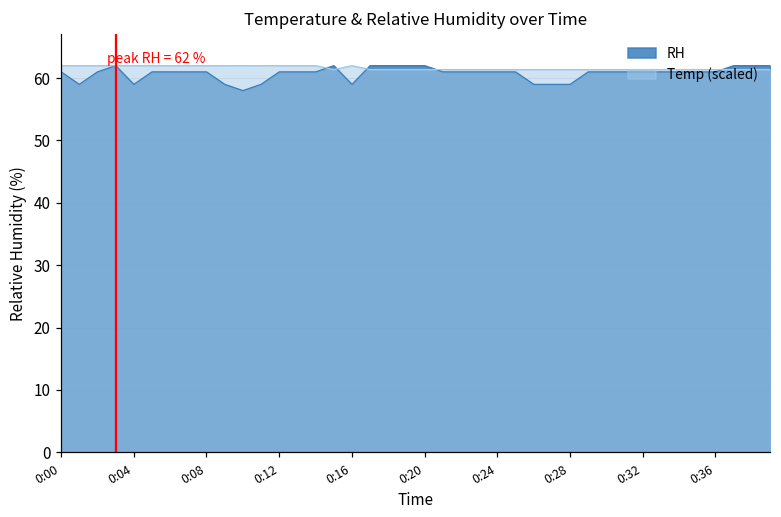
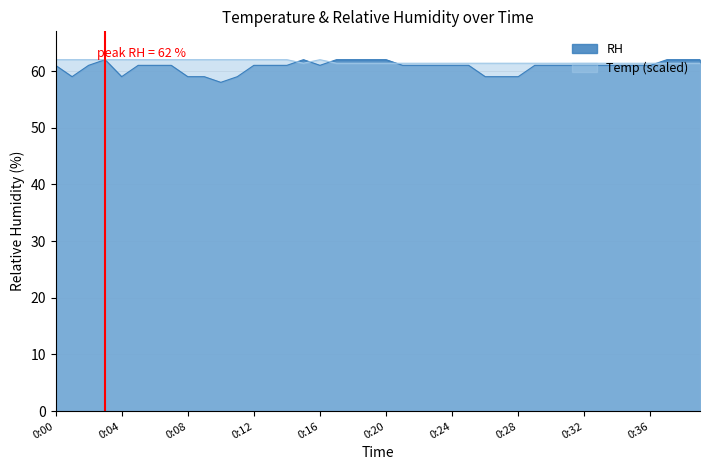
RH, 0:08: 61 -> 59
RH, 0:16: 59 -> 61
